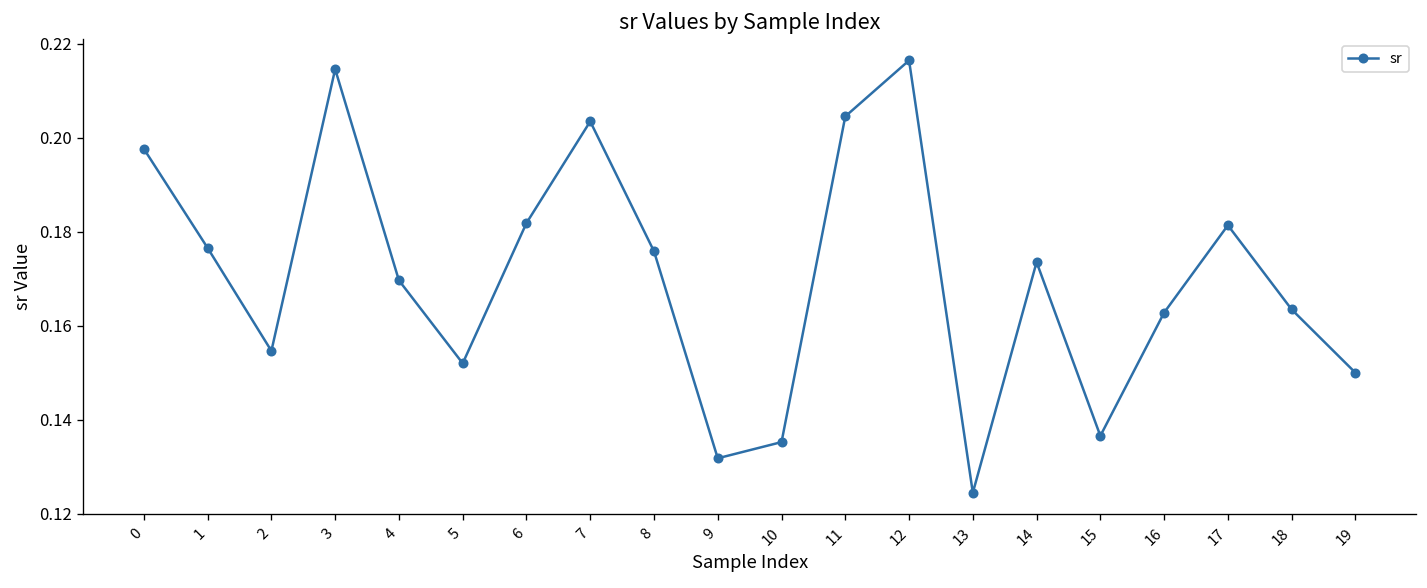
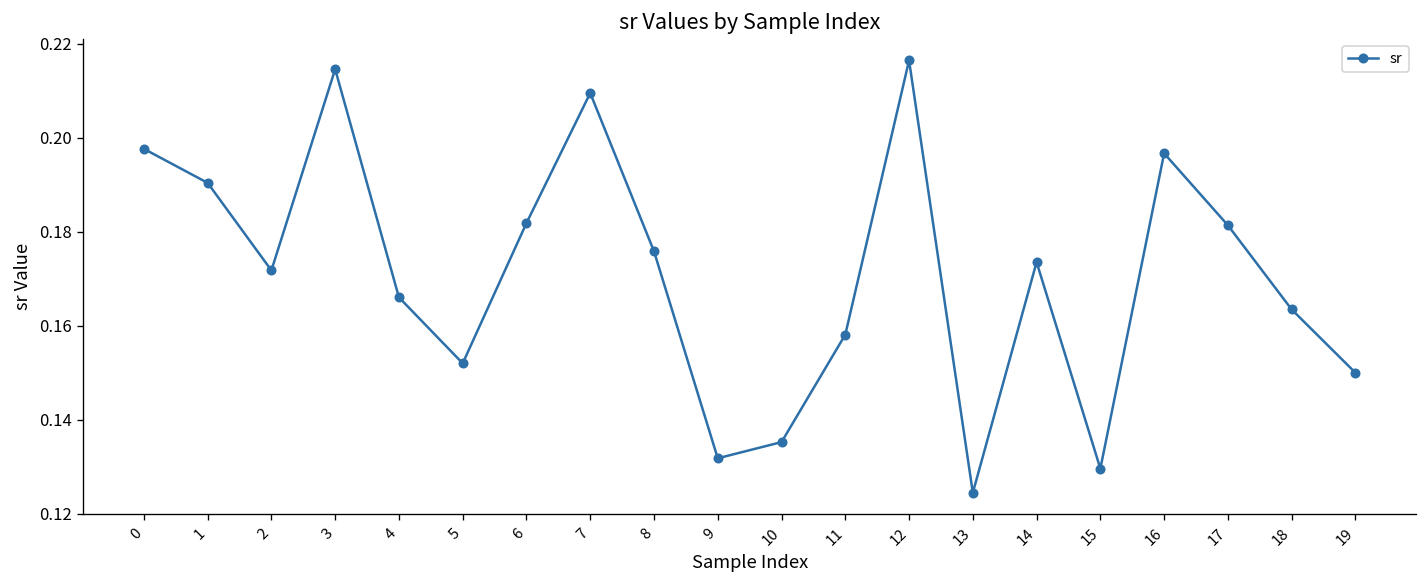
1: 0.177 -> 0.190
2: 0.155 -> 0.172
4: 0.170 -> 0.166
7: 0.203 -> 0.209
11: 0.205 -> 0.158
15: 0.137 -> 0.130
16: 0.163 -> 0.197
